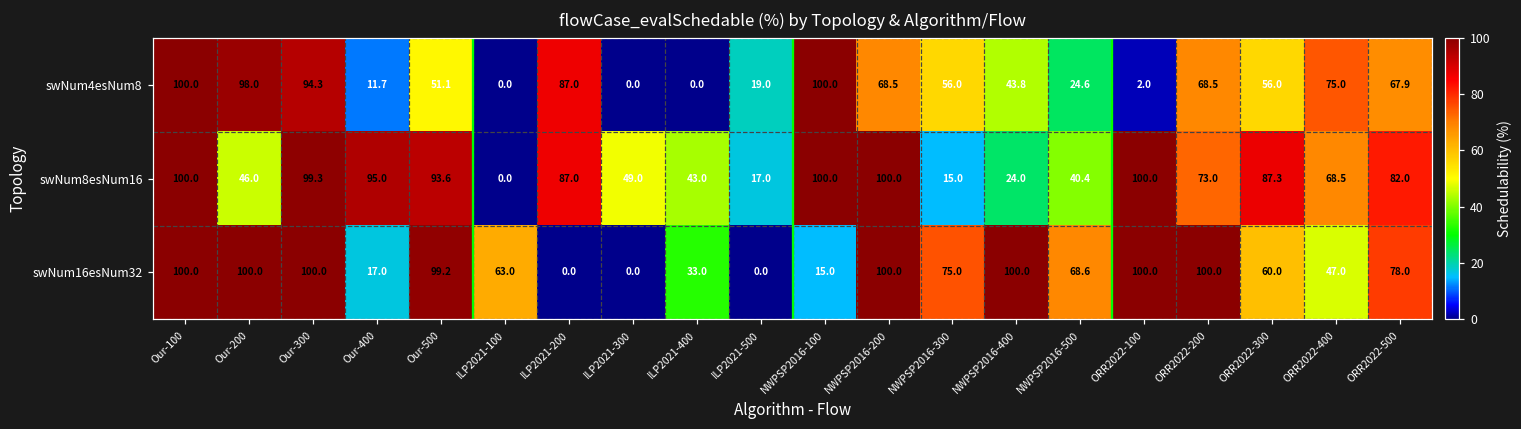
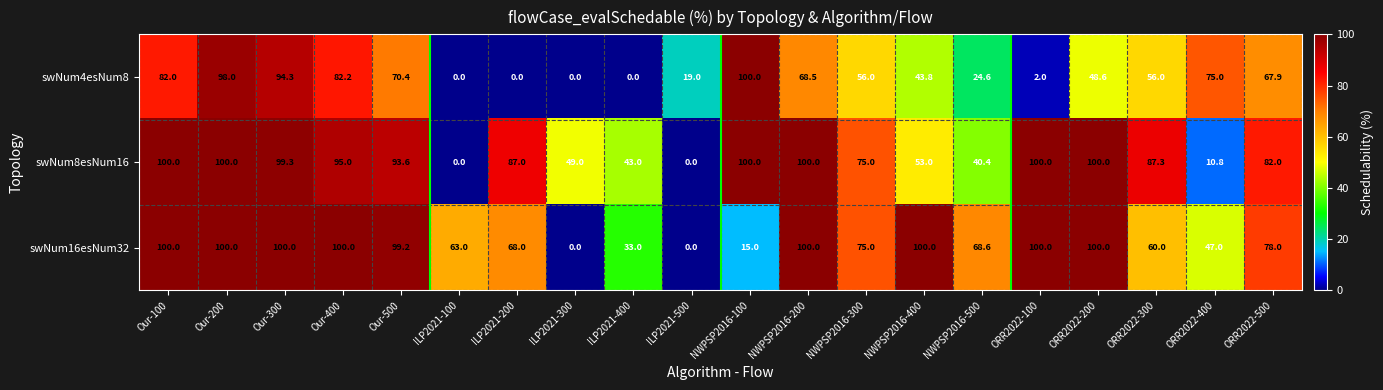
swNum4esNum8, Our-100: 100.0 -> 82.0
swNum4esNum8, Our-400: 11.7 -> 82.2
swNum4esNum8, Our-500: 51.1 -> 70.4
swNum4esNum8, ILP2021-200: 87.0 -> 0.0
swNum4esNum8, ORR2022-200: 68.5 -> 48.6
swNum8esNum16, Our-200: 46.0 -> 100.0
swNum8esNum16, ILP2021-500: 17.0 -> 0.0
swNum8esNum16, NWPSP2016-300: 15.0 -> 75.0
swNum8esNum16, NWPSP2016-400: 24.0 -> 53.0
swNum8esNum16, ORR2022-200: 73.0 -> 100.0
swNum8esNum16, ORR2022-400: 68.5 -> 10.8
swNum16esNum32, Our-400: 17.0 -> 100.0
swNum16esNum32, ILP2021-200: 0.0 -> 68.0
